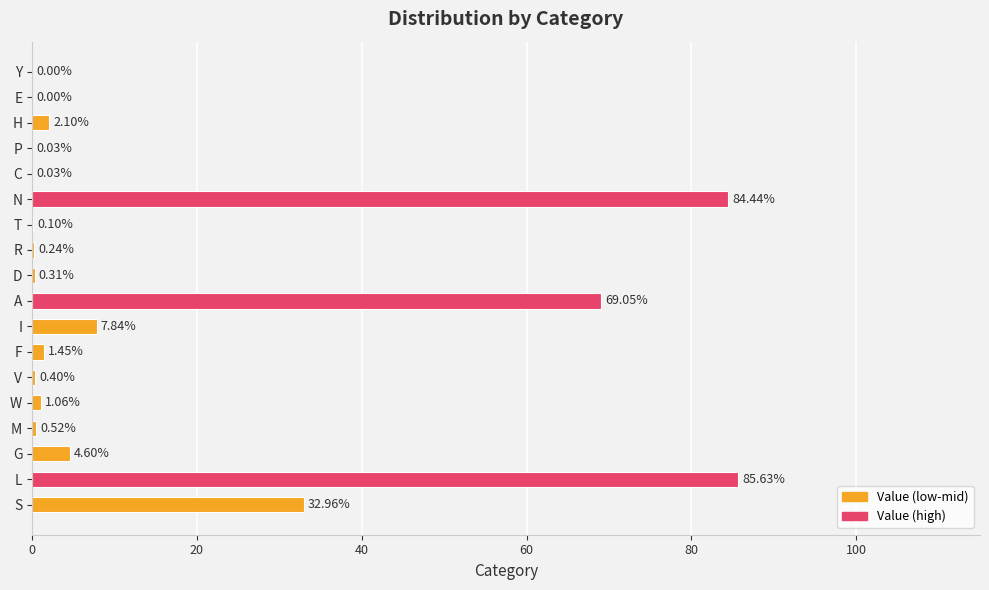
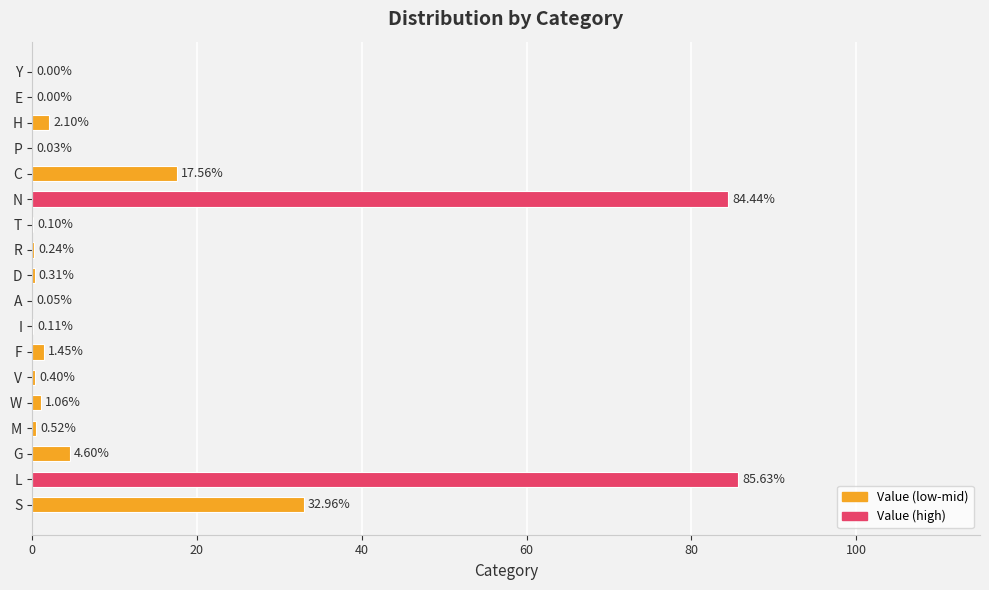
C: 0.03% -> 17.56%
A: 69.05% -> 0.05%
I: 7.84% -> 0.11%
